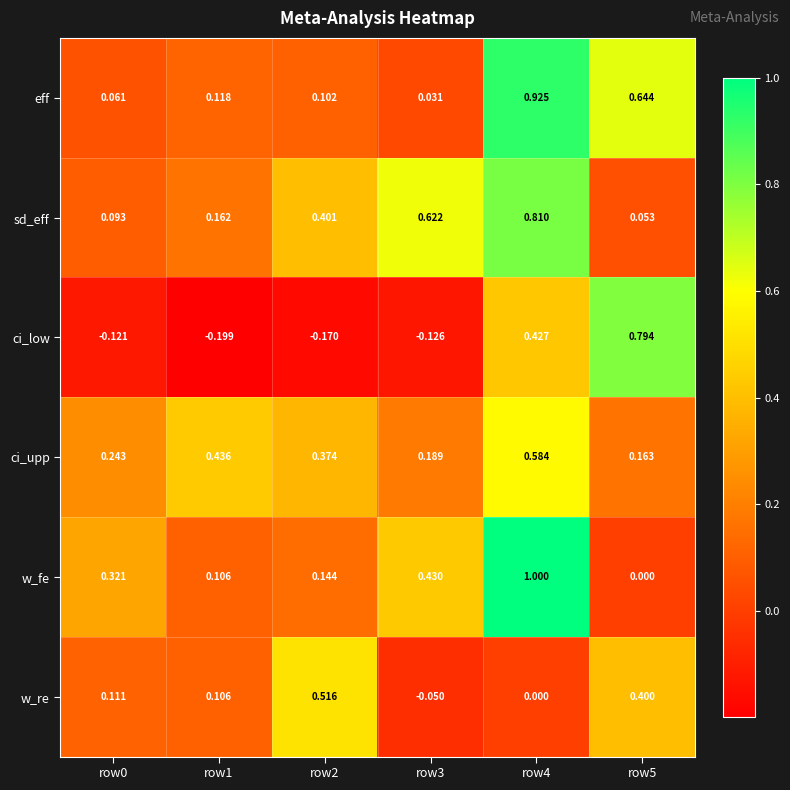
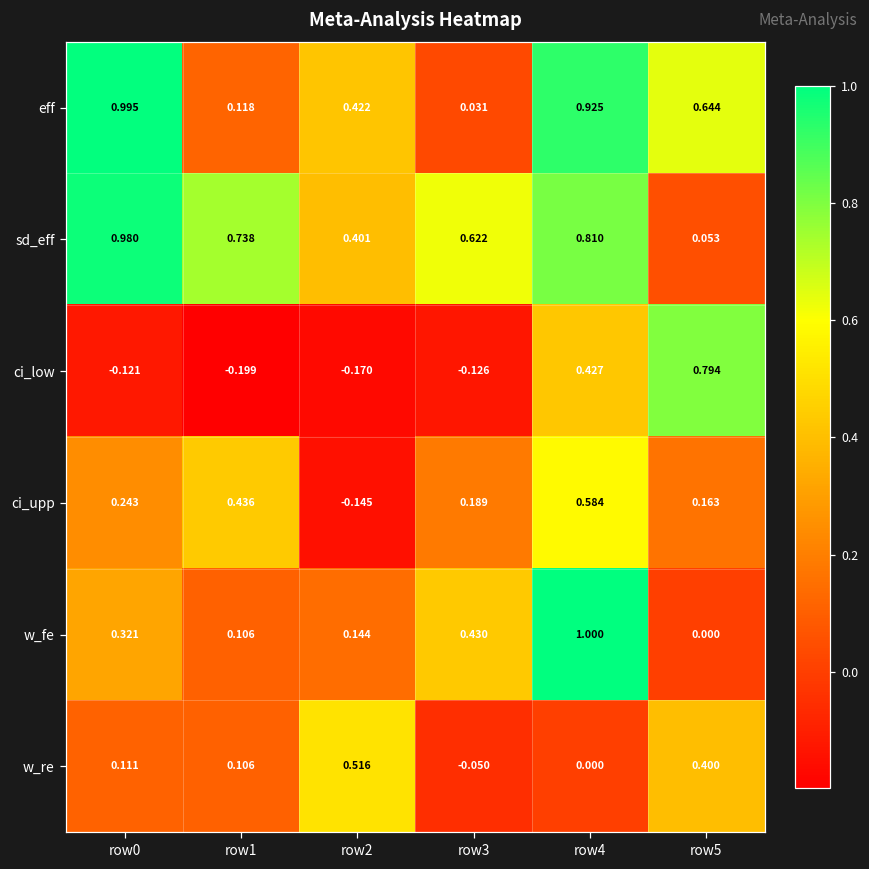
eff, row0: 0.061 -> 0.995
eff, row2: 0.102 -> 0.422
sd_eff, row0: 0.093 -> 0.980
sd_eff, row1: 0.162 -> 0.738
ci_upp, row2: 0.374 -> -0.145
